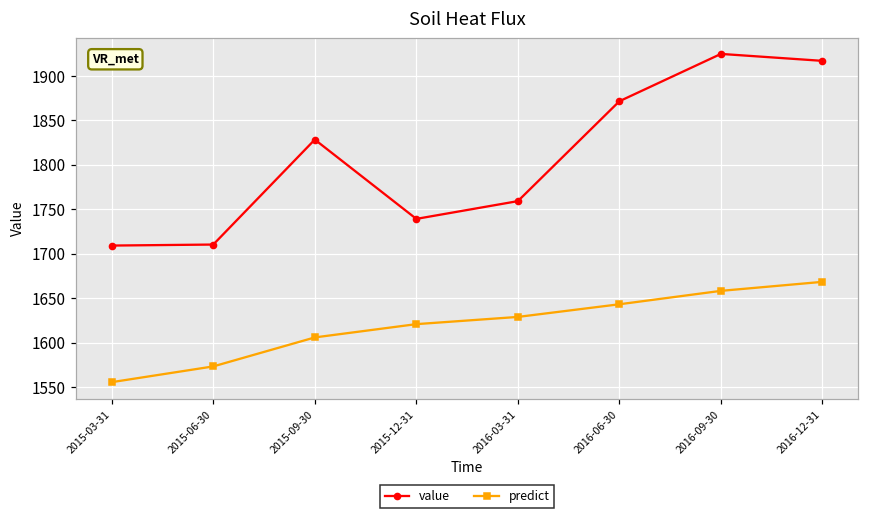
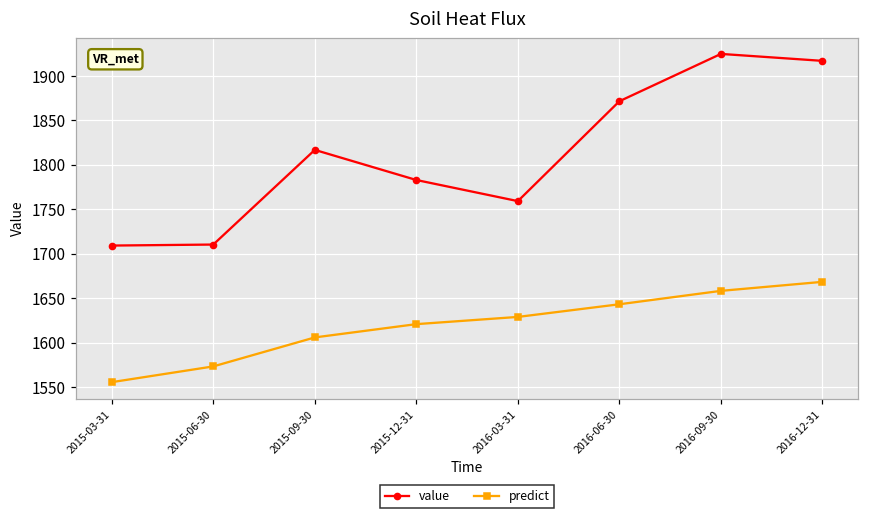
value, 2015-09-30: 1830 -> 1820
value, 2015-12-31: 1740 -> 1780
